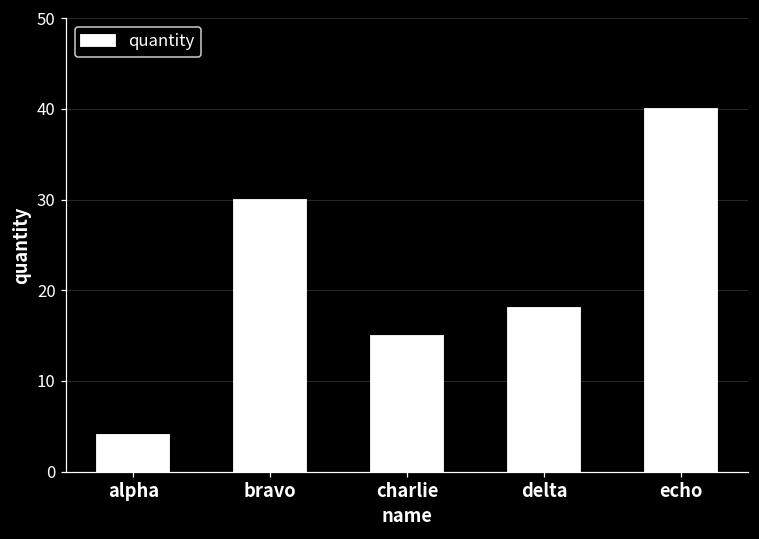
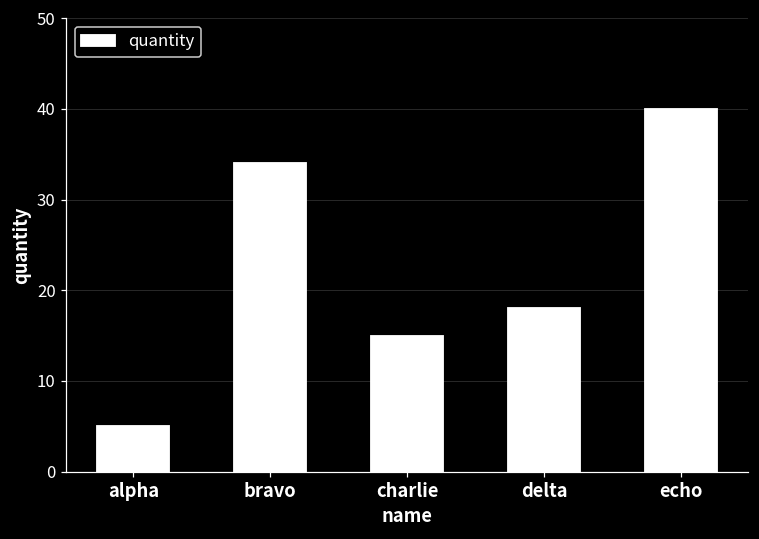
alpha: 4 -> 5
bravo: 30 -> 34
